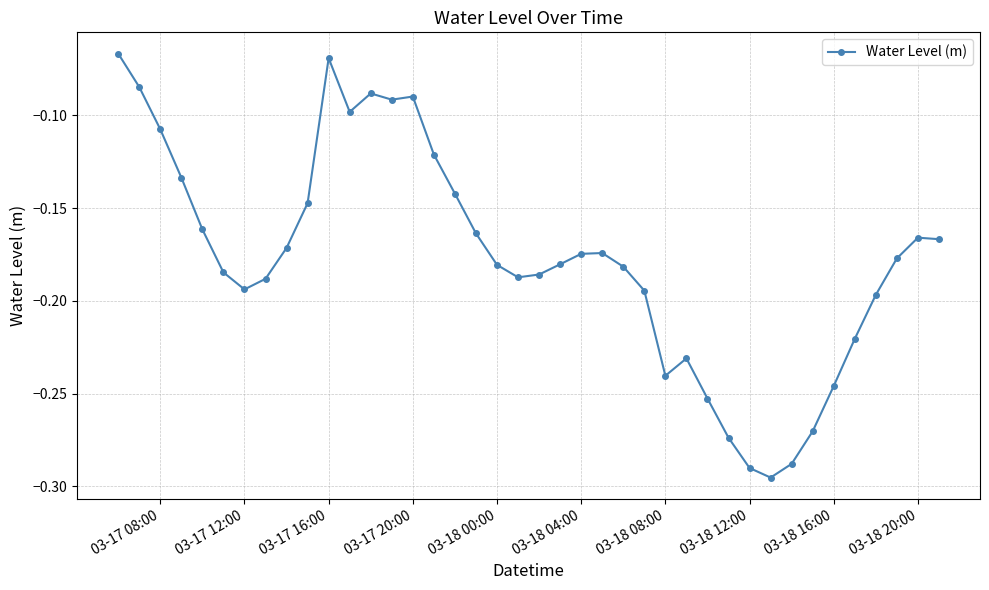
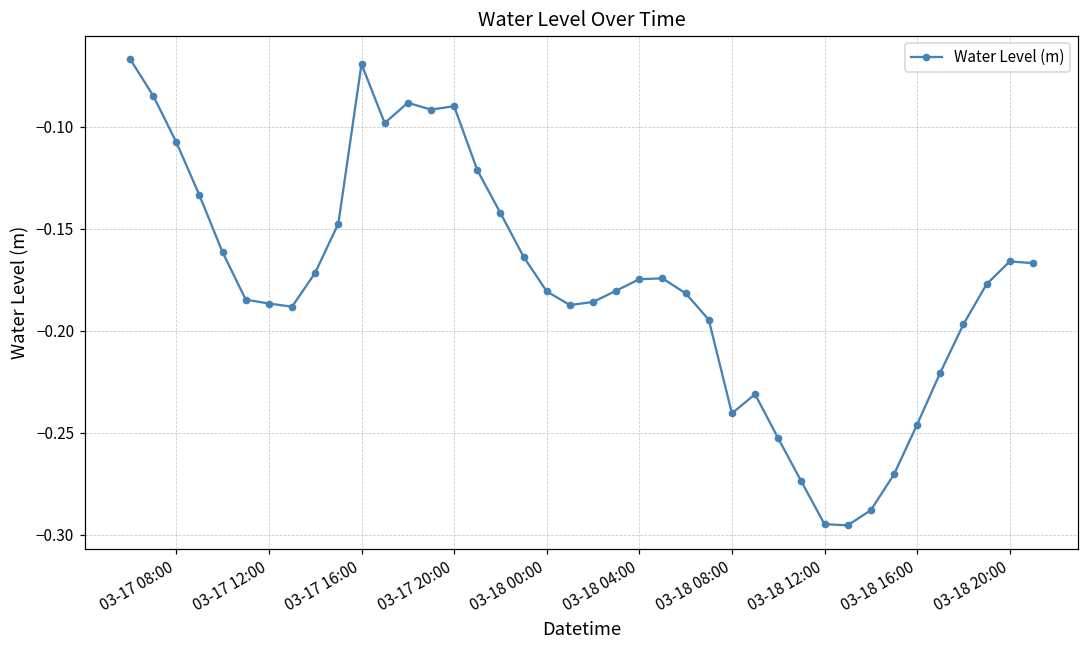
03-17 12:00: -0.194 -> -0.187
03-18 12:00: -0.290 -> -0.295
